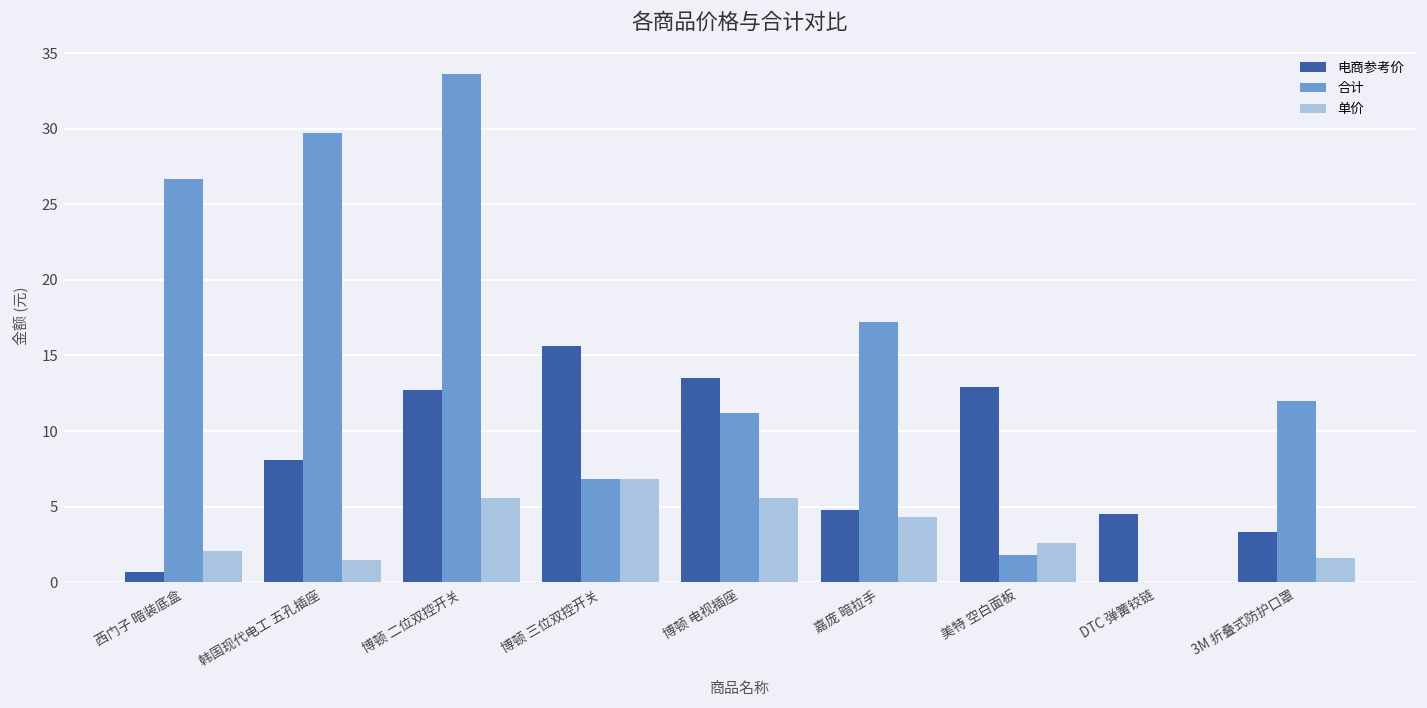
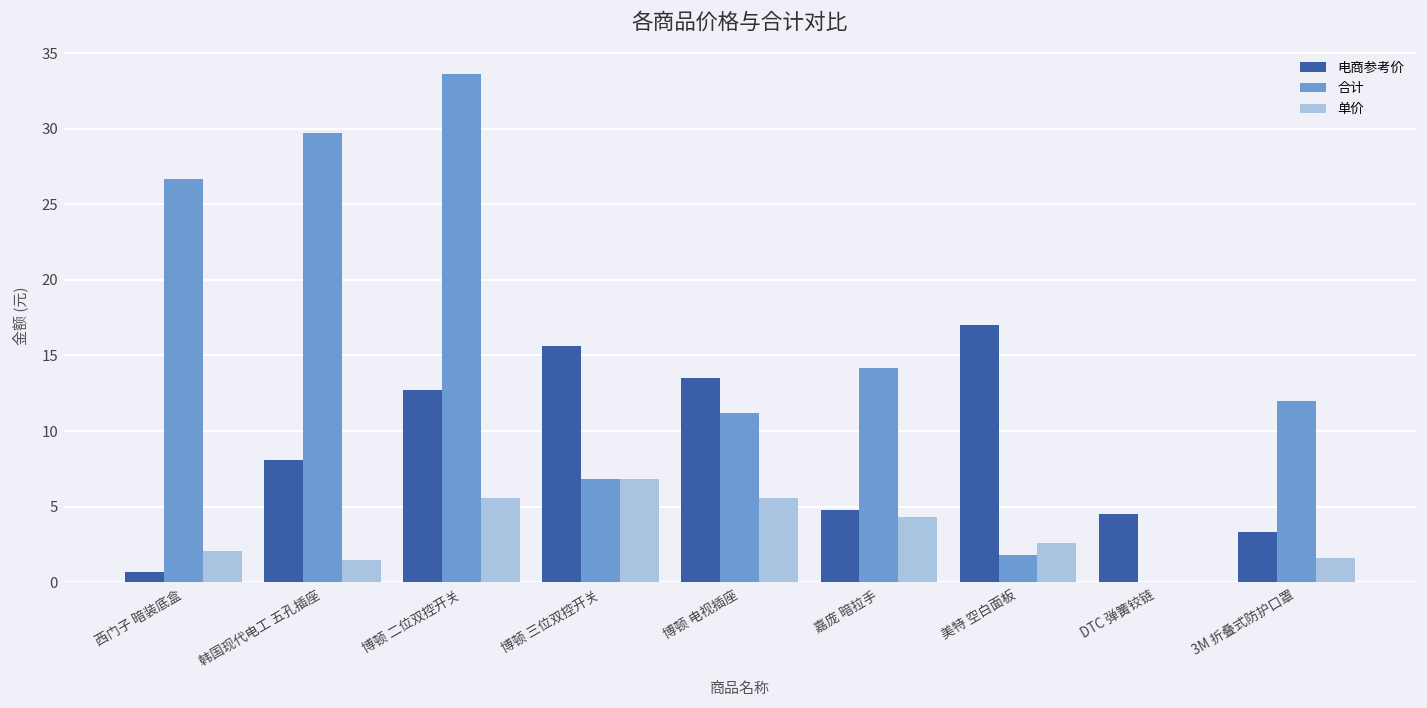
合计, 嘉庞 暗拉手: 17.2 -> 14.2
电商参考价, 美特 空白面板: 12.9 -> 17.0
